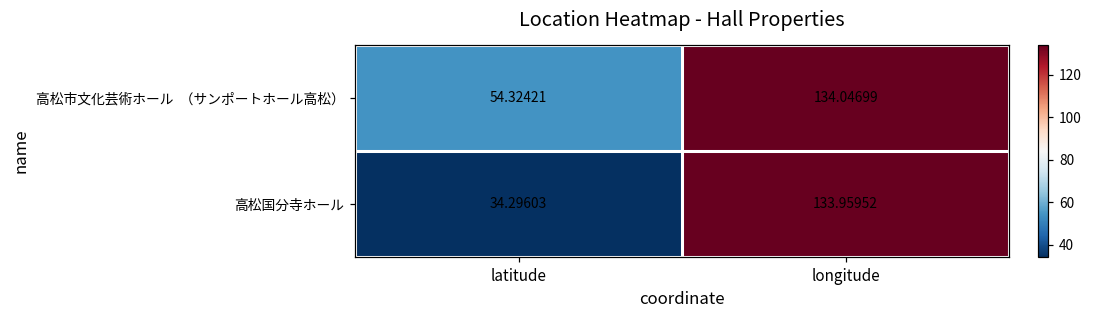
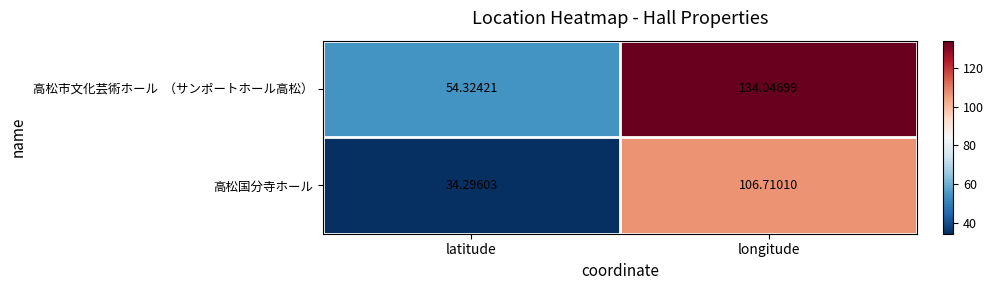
高松国分寺ホール, longitude: 133.95952 -> 106.71010
